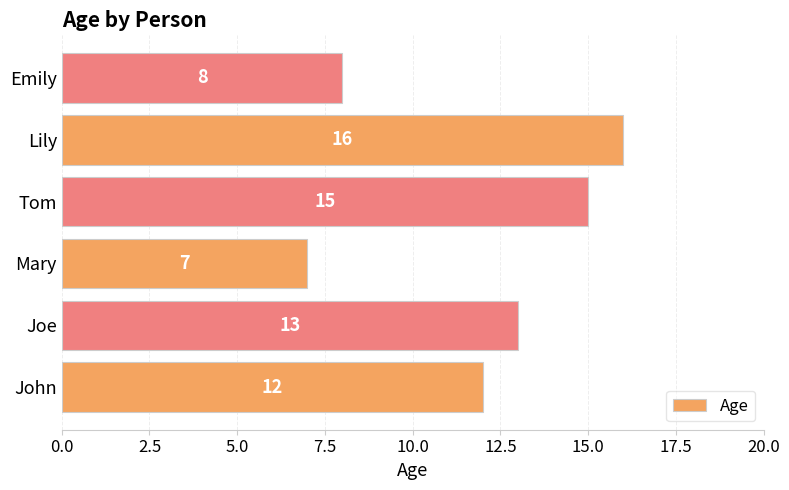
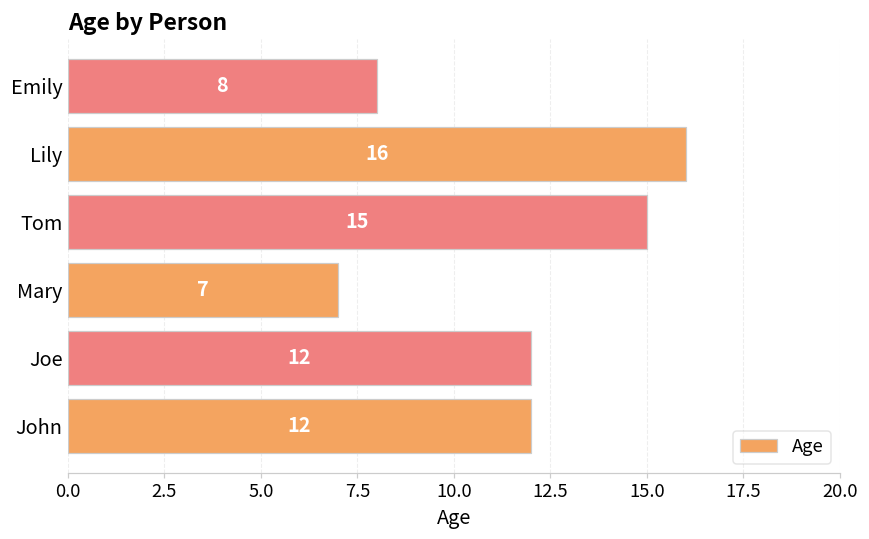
Joe: 13 -> 12
